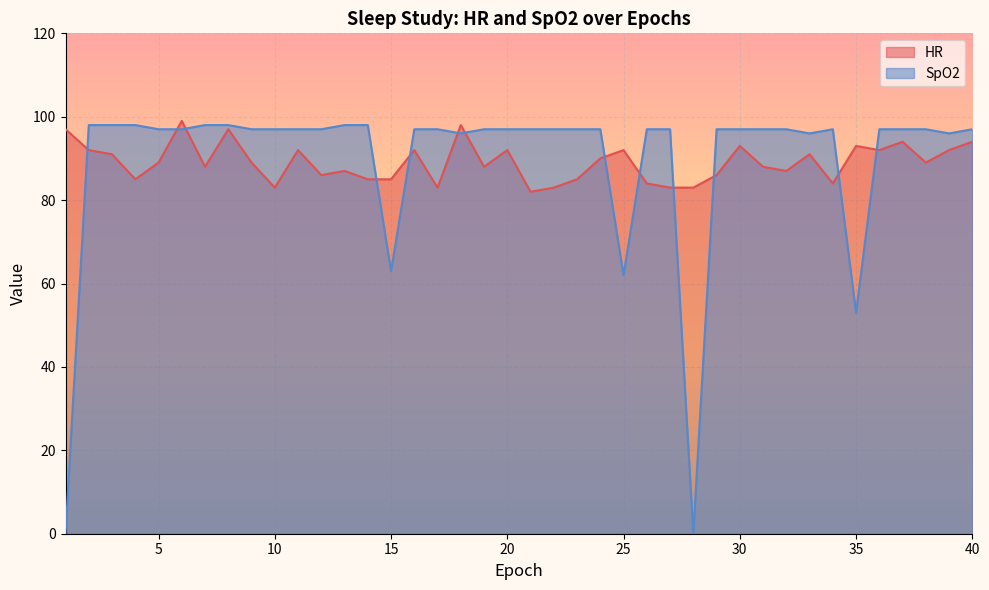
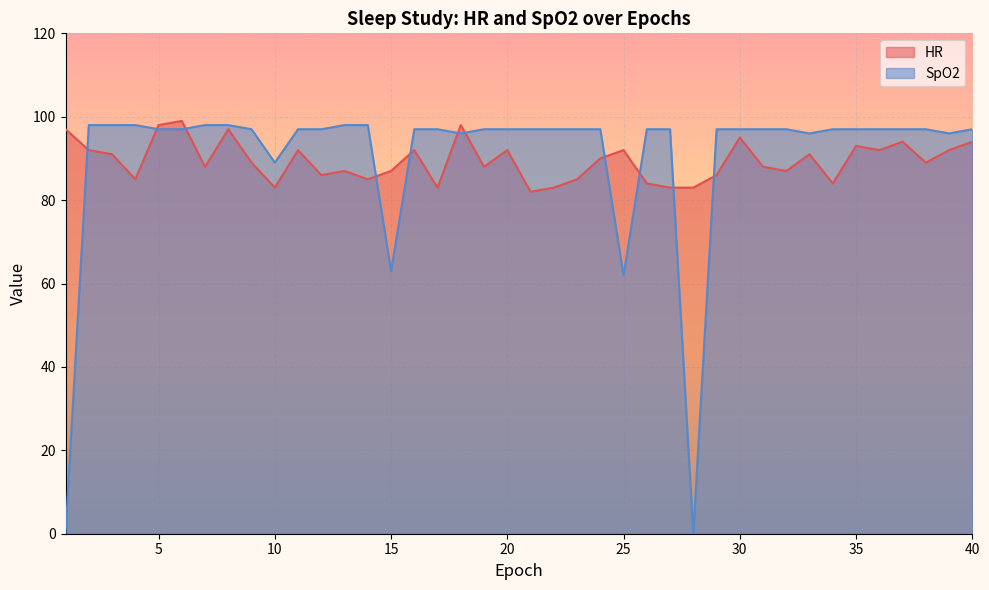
HR, 5: 89 -> 98
SpO2, 10: 97 -> 89
HR, 15: 85 -> 87
HR, 30: 93 -> 95
SpO2, 35: 53 -> 97
